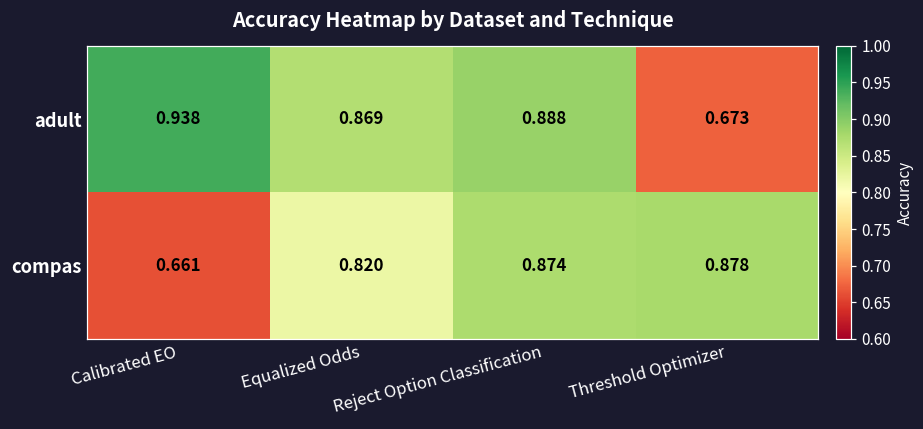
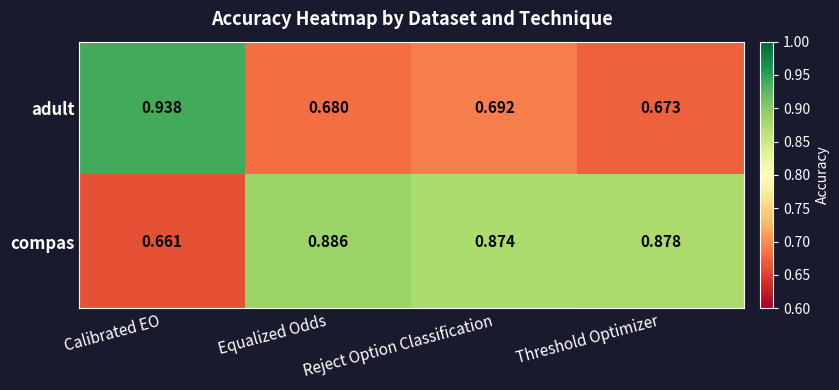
adult, Equalized Odds: 0.869 -> 0.680
adult, Reject Option Classification: 0.888 -> 0.692
compas, Equalized Odds: 0.820 -> 0.886
